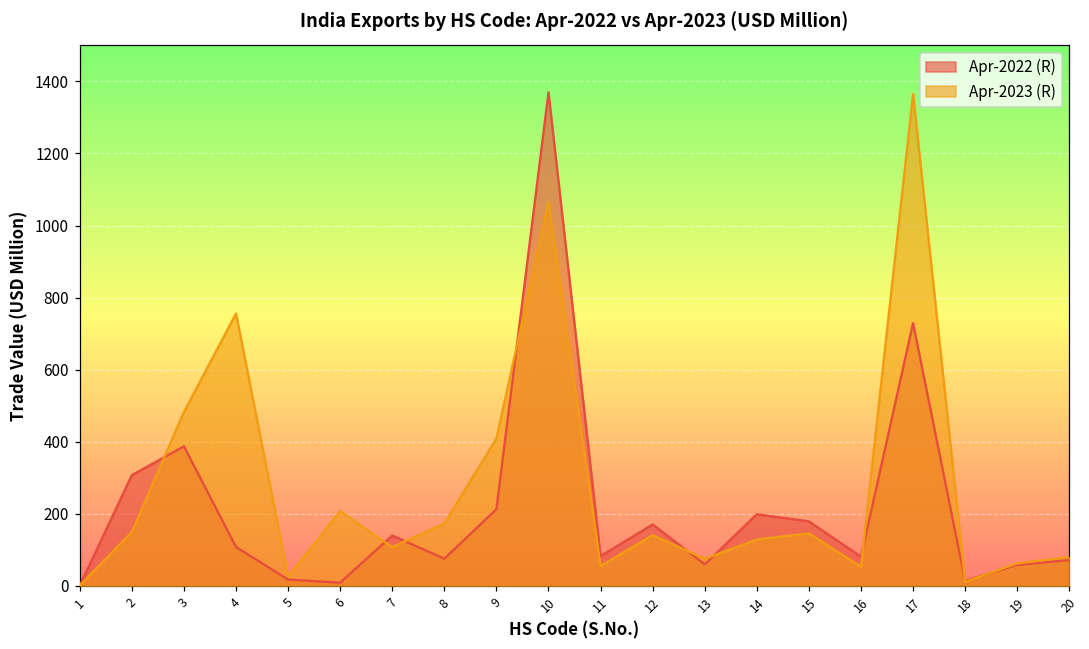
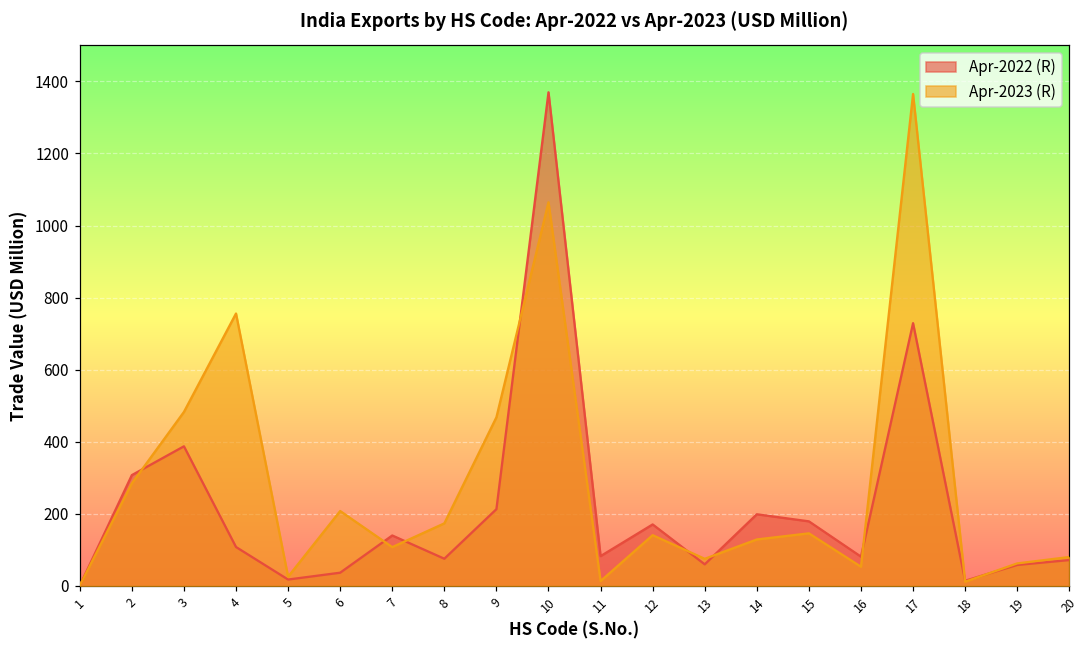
Apr-2023 (R), 2: 150 -> 280
Apr-2022 (R), 6: 10 -> 40
Apr-2023 (R), 9: 410 -> 470
Apr-2023 (R), 11: 60 -> 10
